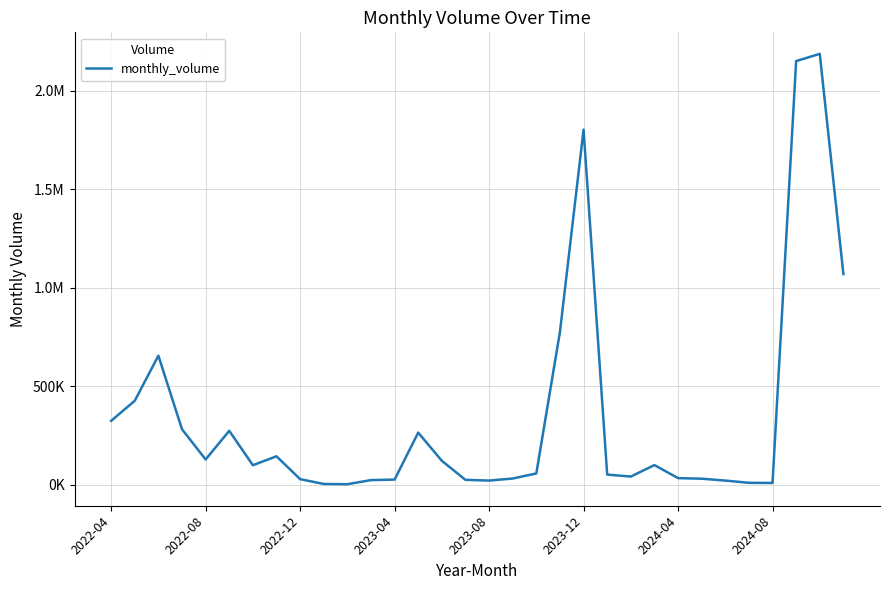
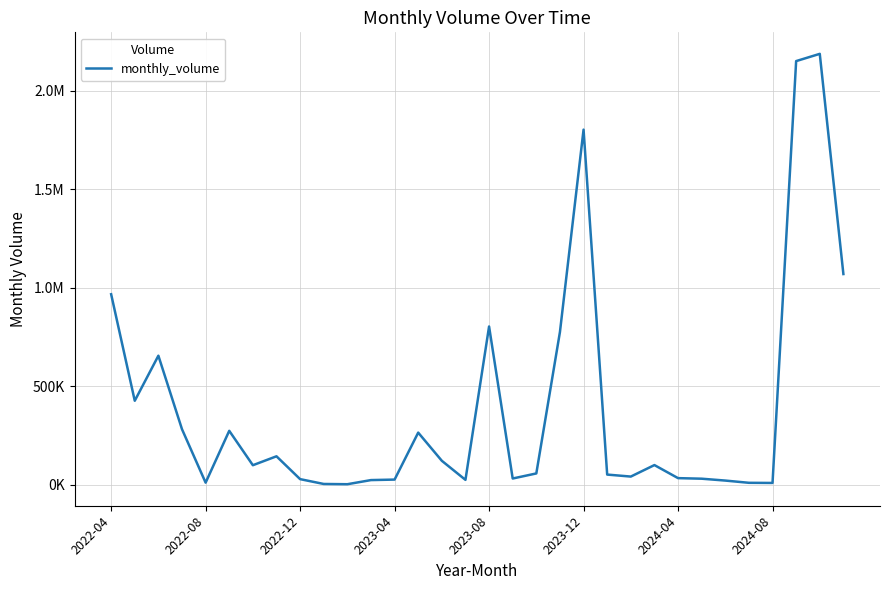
2022-04: 320000 -> 970000
2022-08: 130000 -> 10000
2023-08: 20000 -> 800000
